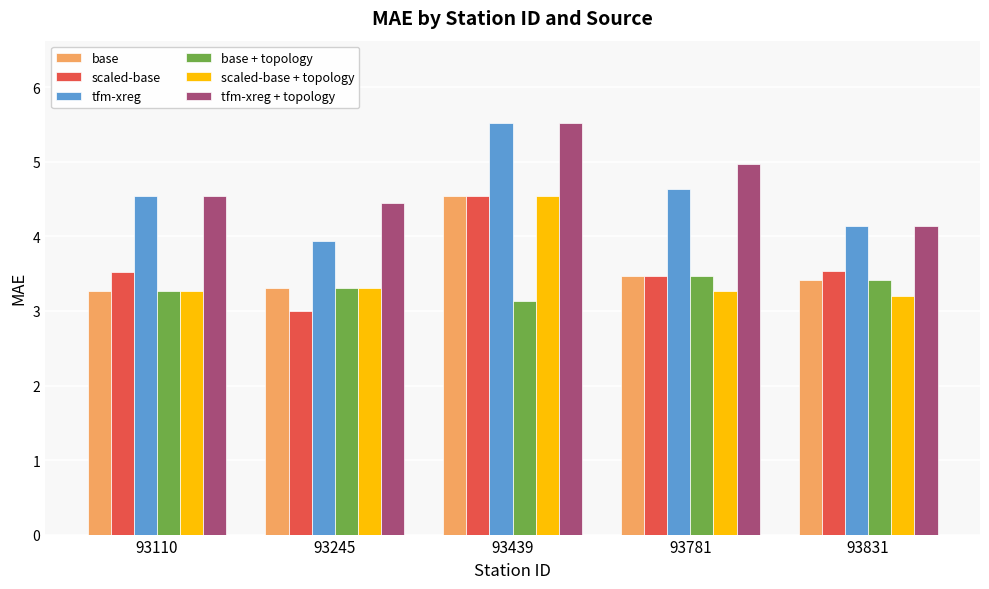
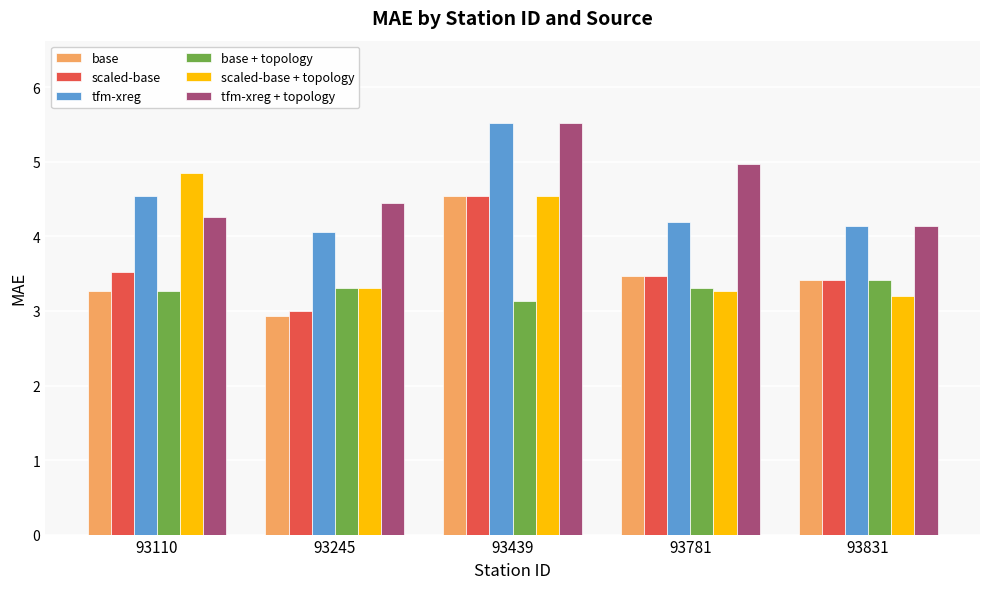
scaled-base + topology, 93110: 3.3 -> 4.8
tfm-xreg + topology, 93110: 4.5 -> 4.3
base, 93245: 3.3 -> 2.9
tfm-xreg, 93245: 3.9 -> 4.1
tfm-xreg, 93781: 4.6 -> 4.2
base + topology, 93781: 3.5 -> 3.3
scaled-base, 93831: 3.5 -> 3.4
